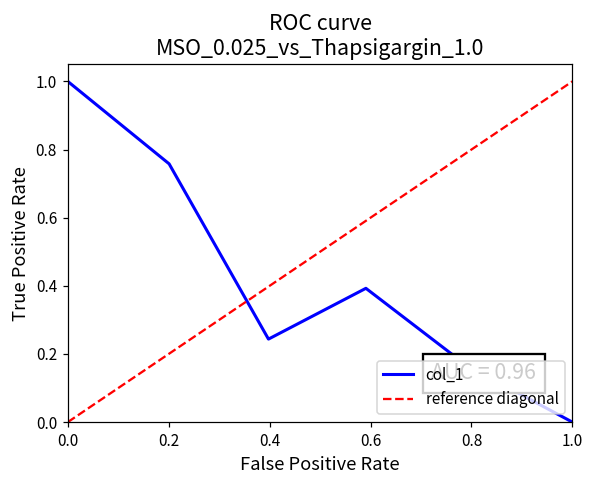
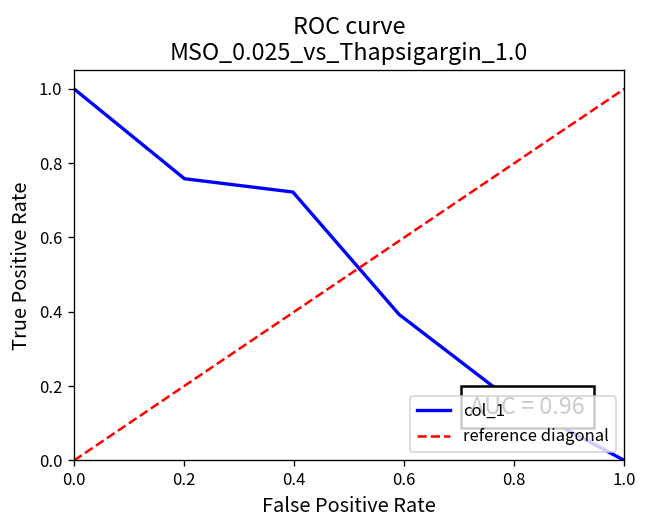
col_1, 0.4: 0.24 -> 0.72
